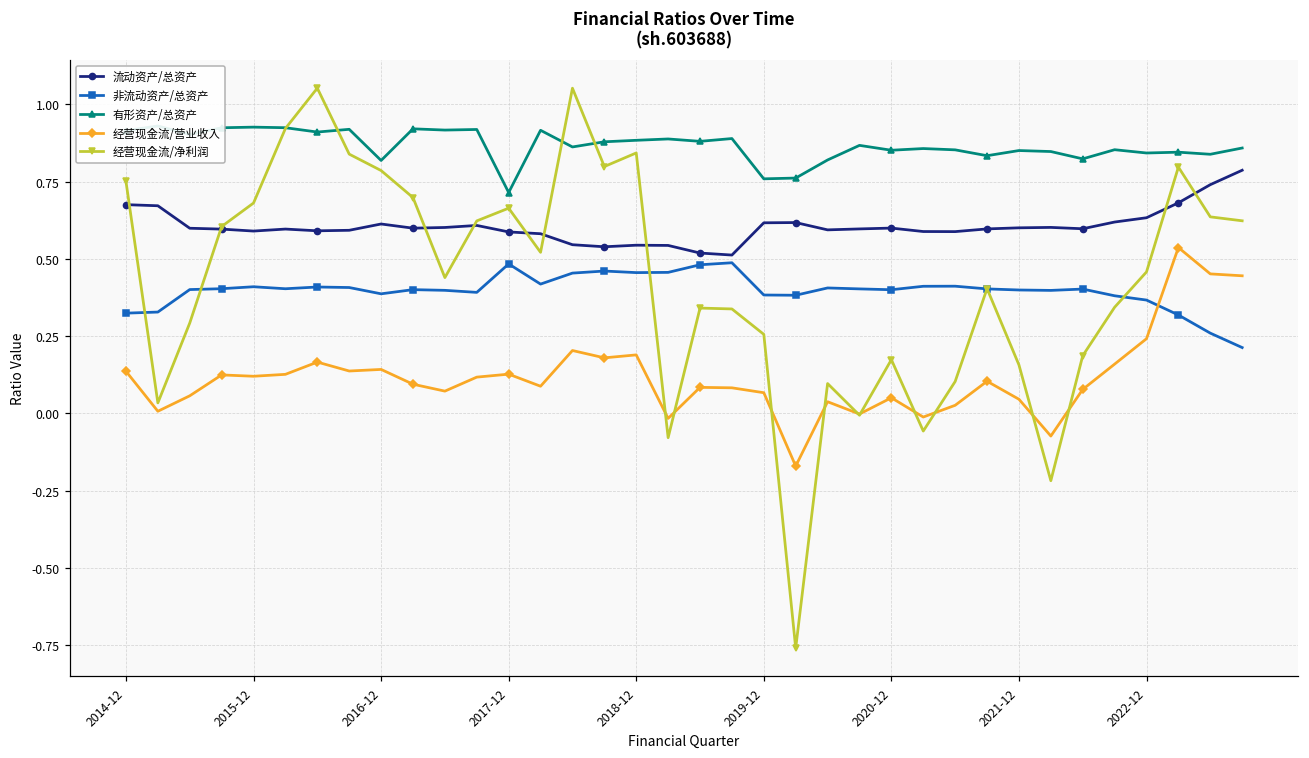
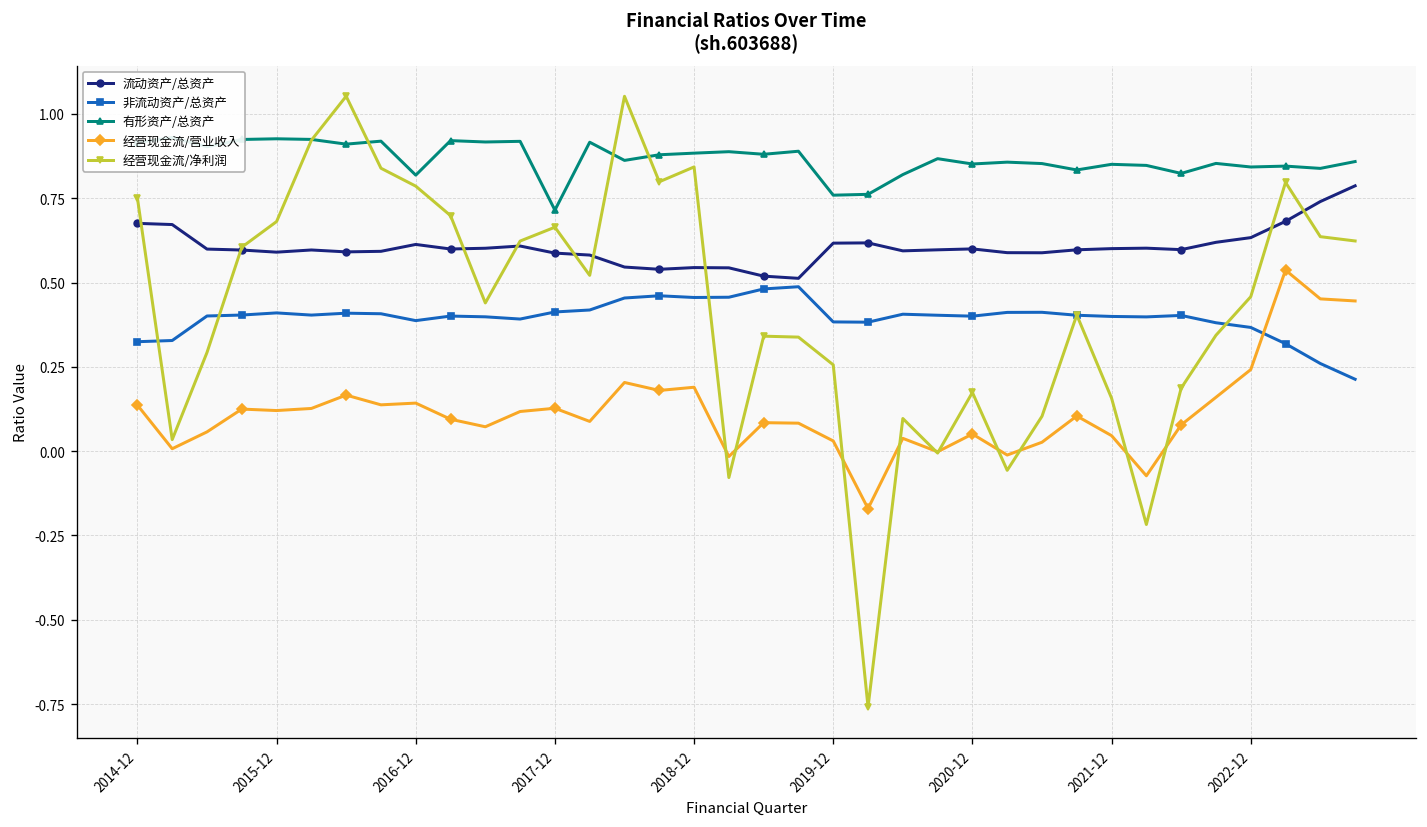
非流动资产/总资产, 2017-12: 0.48 -> 0.41
经营现金流/营业收入, 2019-12: 0.07 -> 0.03
